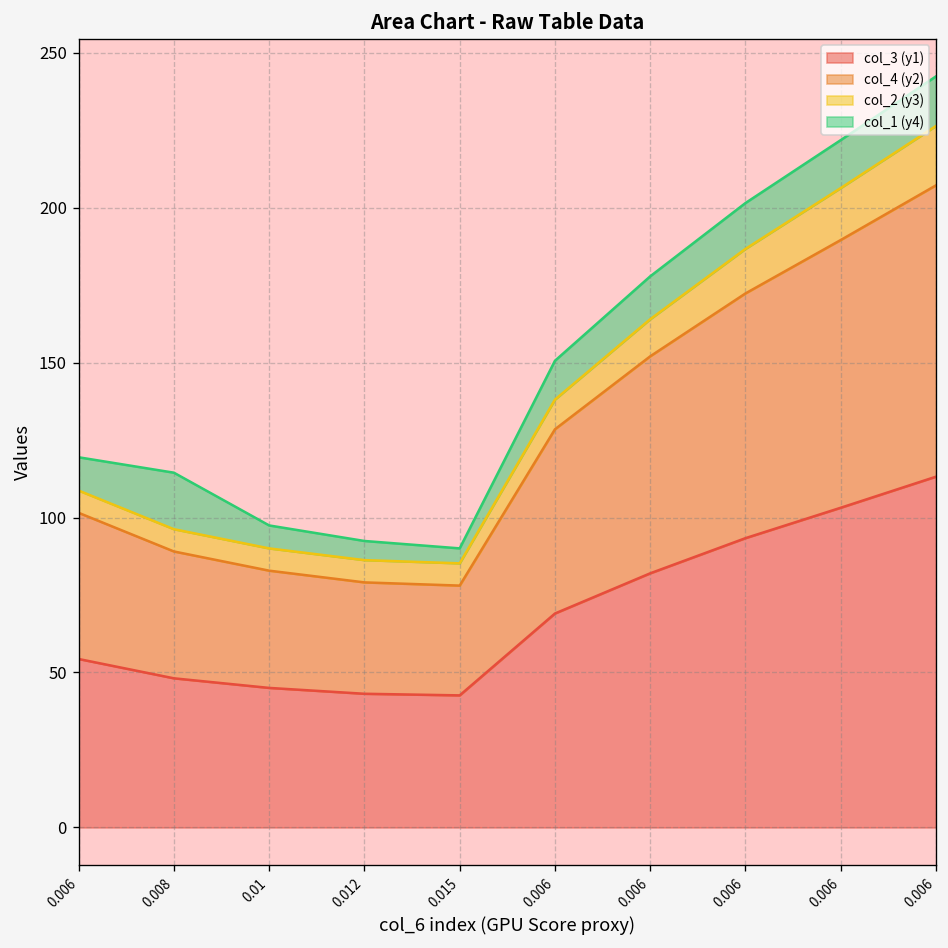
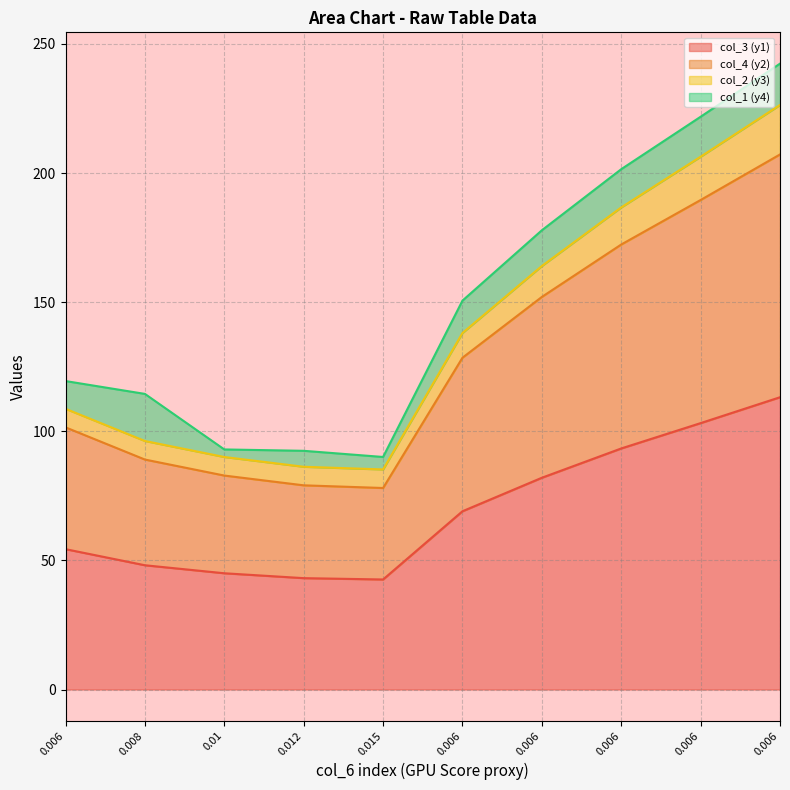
col_1 (y4), 0.01: 7 -> 3
